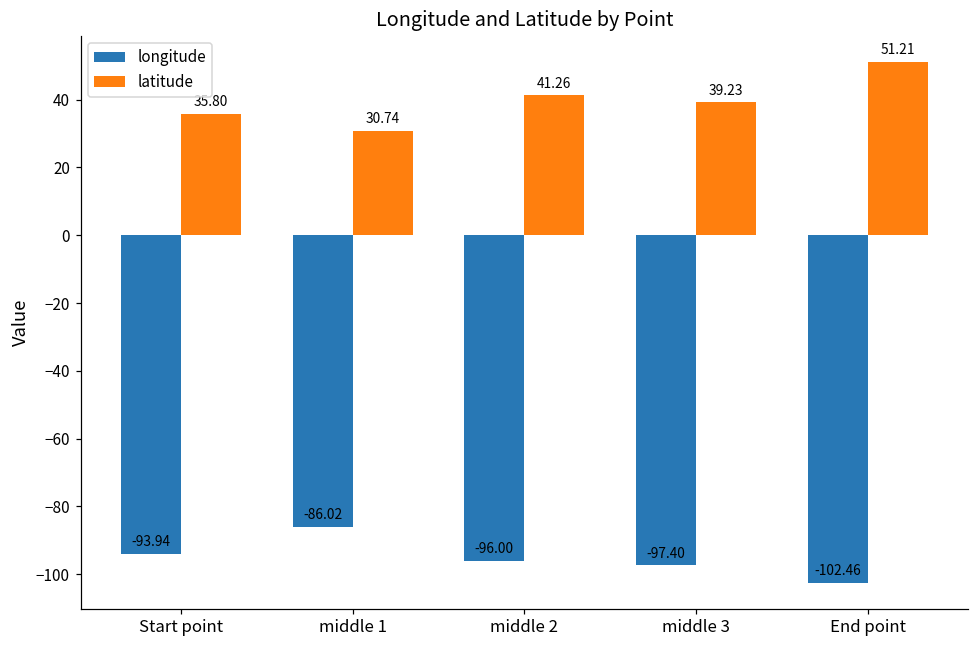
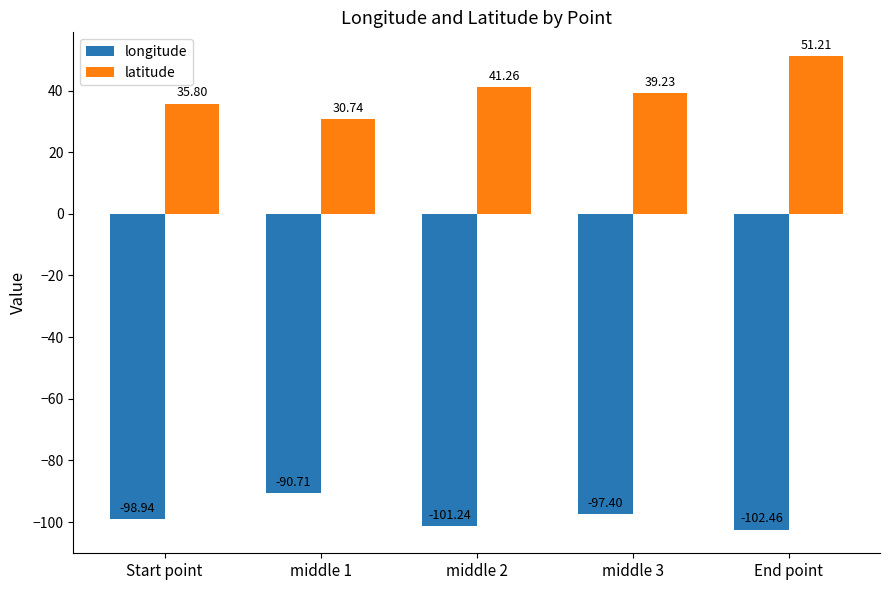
longitude, Start point: -93.94 -> -98.94
longitude, middle 1: -86.02 -> -90.71
longitude, middle 2: -96.00 -> -101.24
